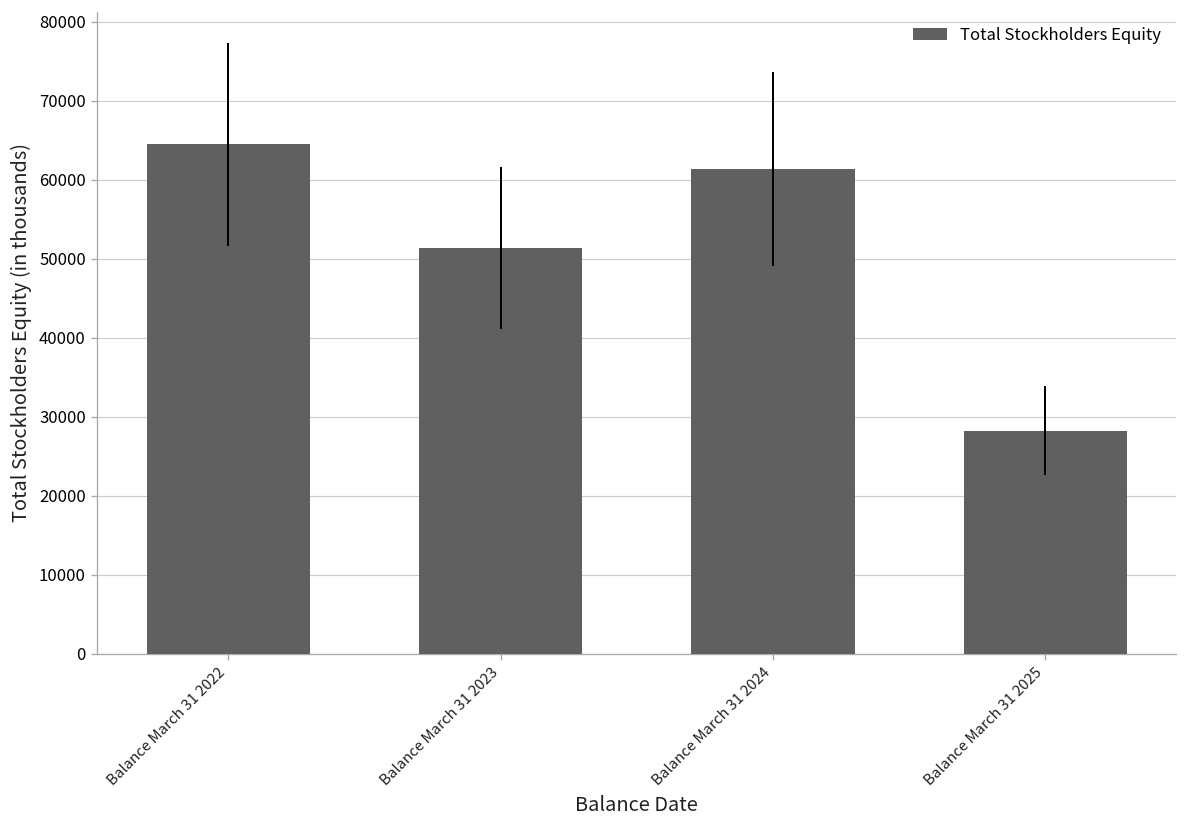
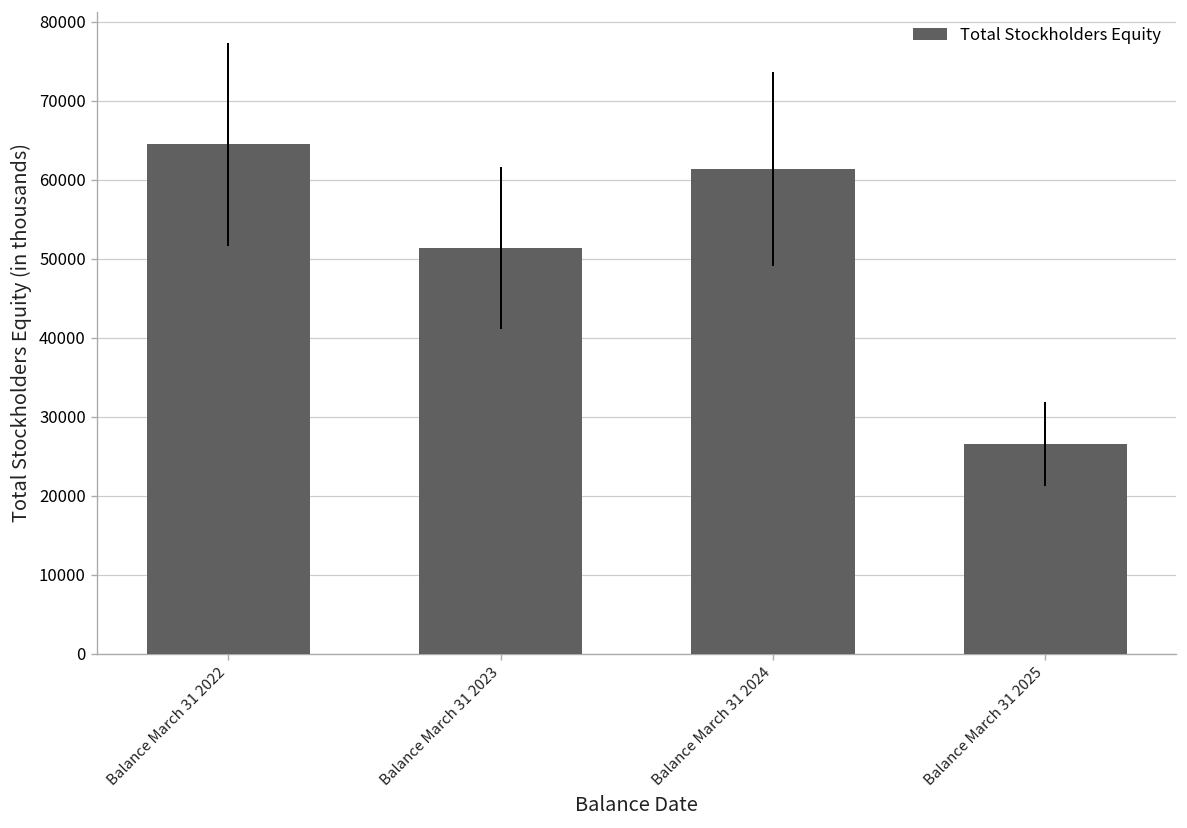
Balance March 31 2025: 28000 -> 27000
